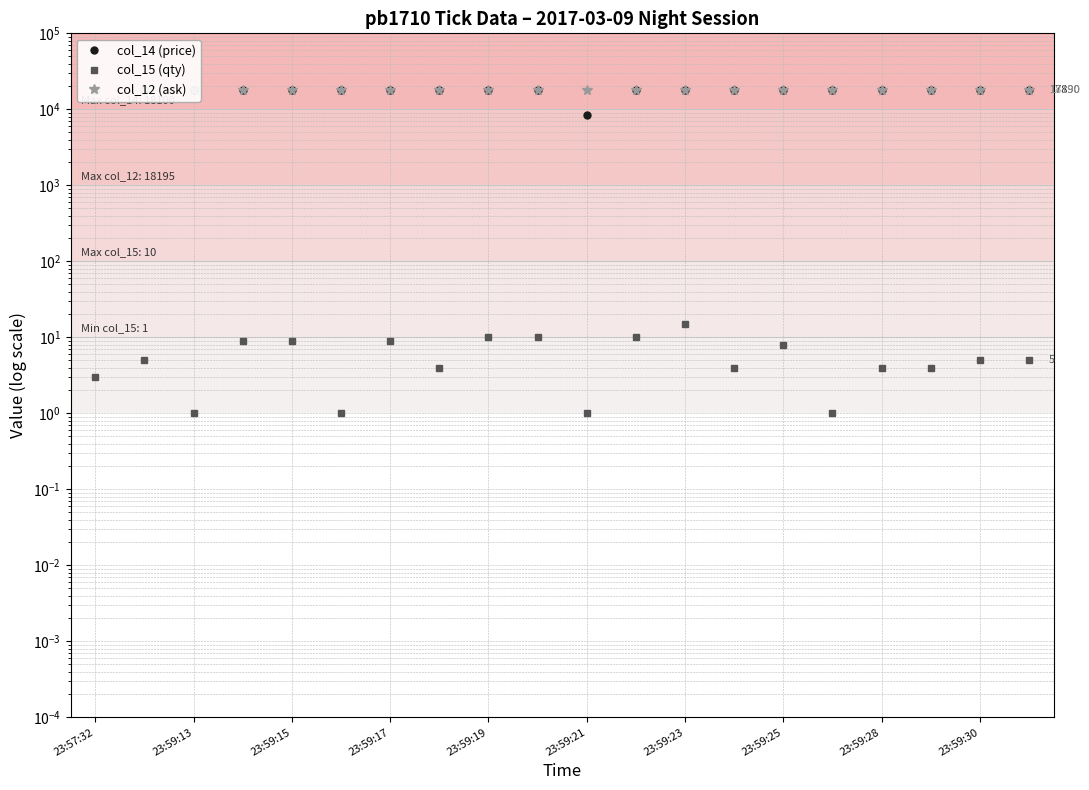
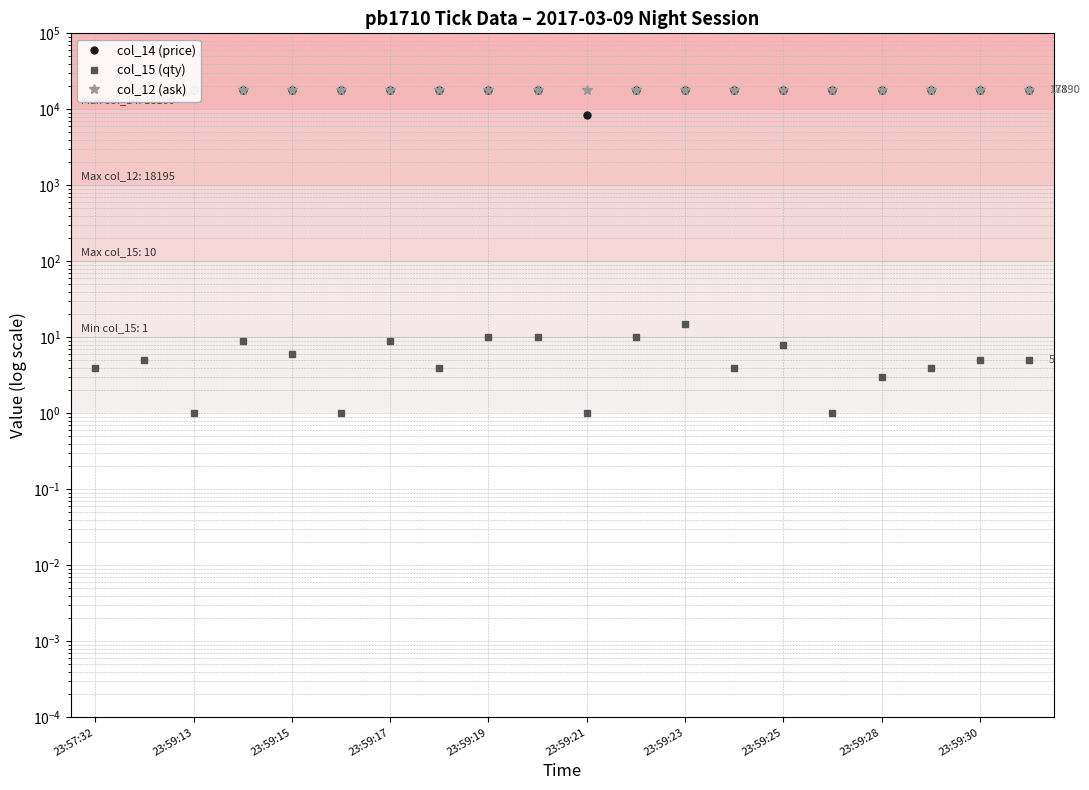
col_15 (qty), 23:57:32: 3 -> 4
col_15 (qty), 23:59:15: 9 -> 6
col_15 (qty), 23:59:28: 4 -> 3
